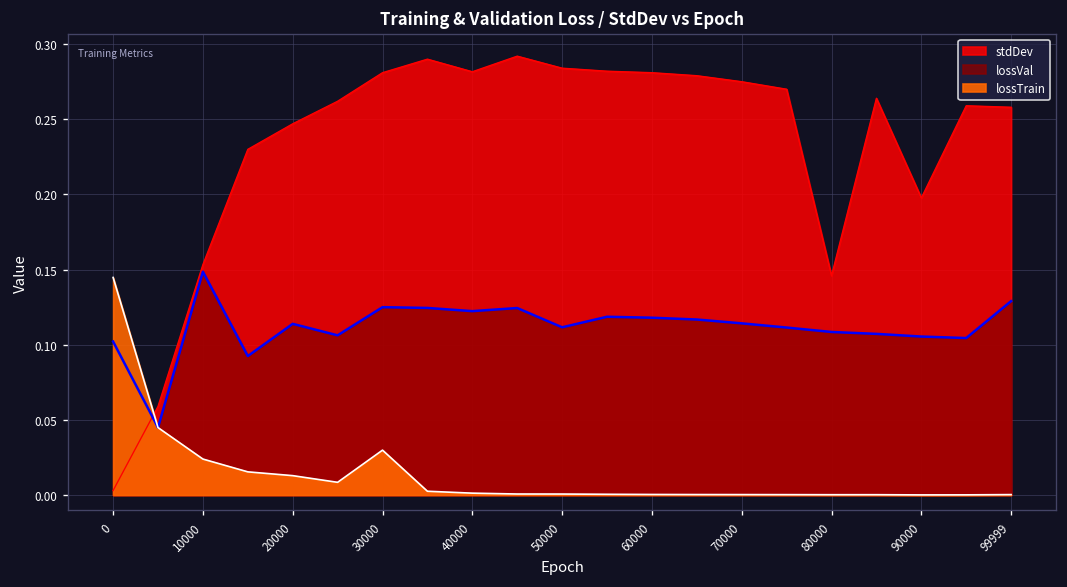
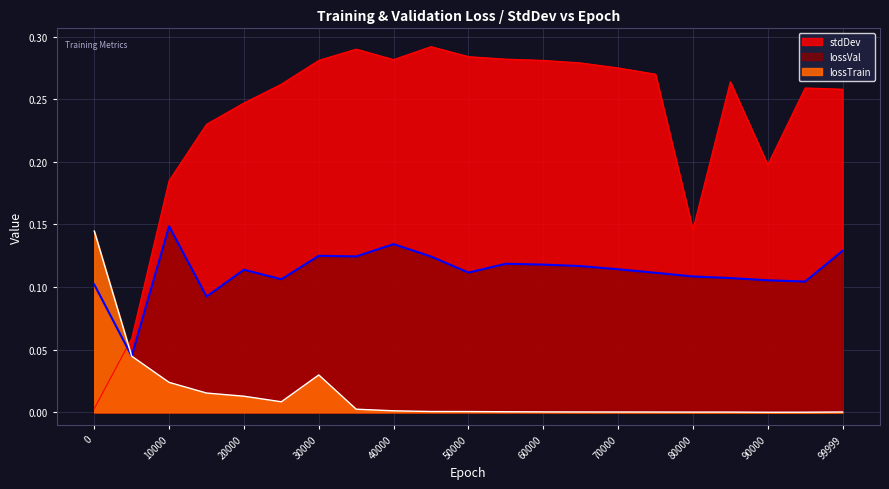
stdDev, 10000: 0.153 -> 0.185
lossVal, 40000: 0.122 -> 0.134
